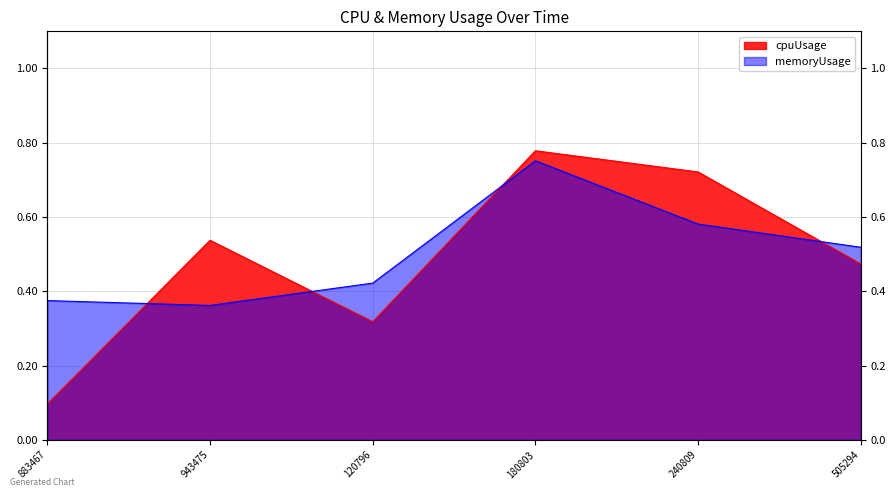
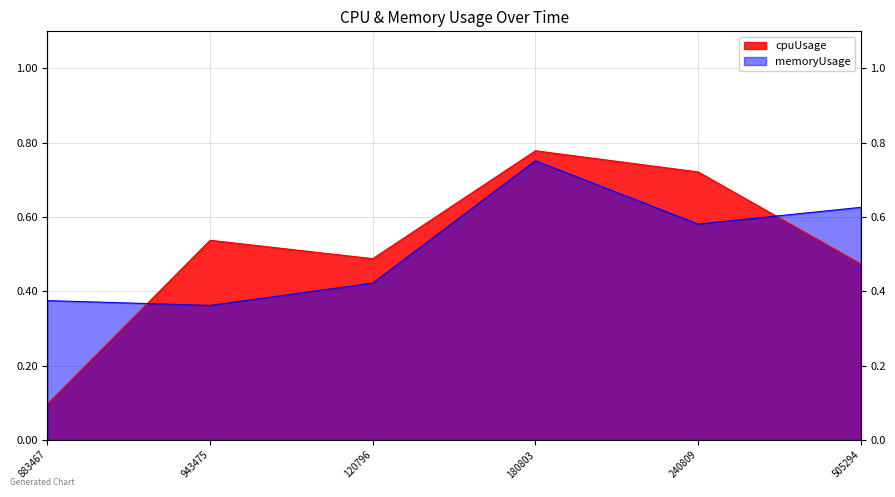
cpuUsage, 120796: 0.32 -> 0.49
memoryUsage, 505294: 0.52 -> 0.63
